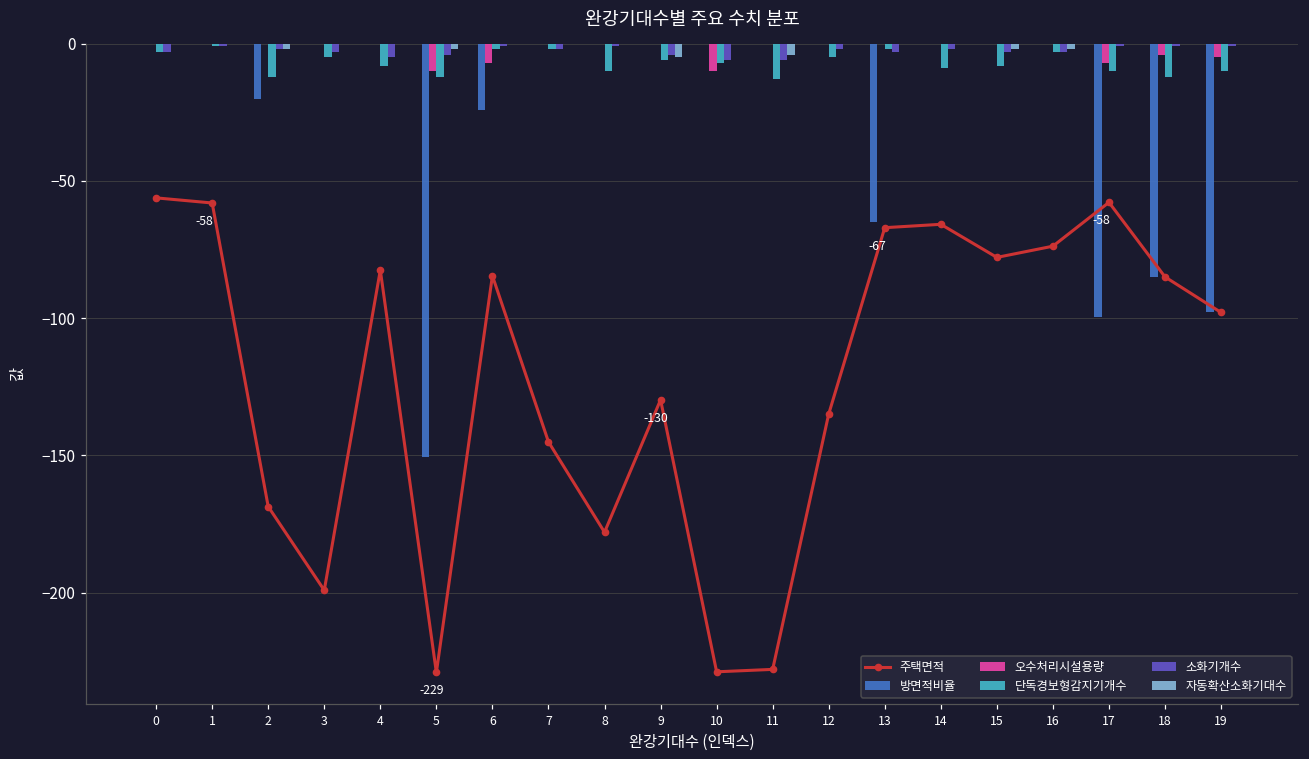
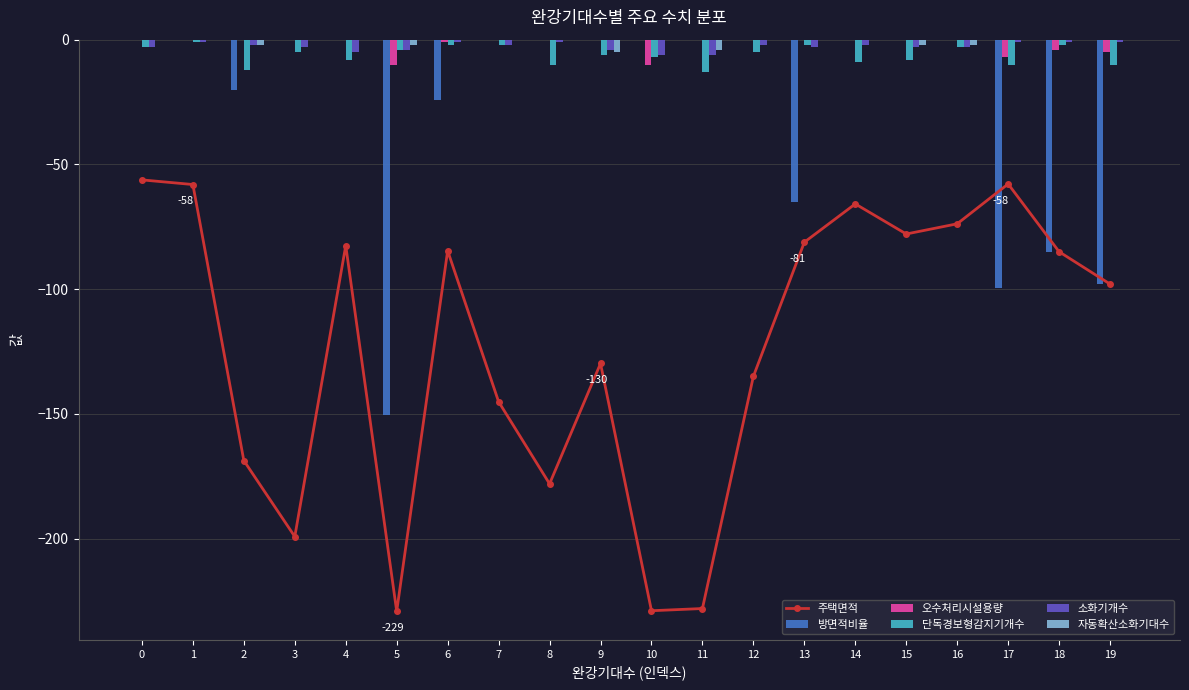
단독경보형감지기개수, 5: -12 -> -4
오수처리시설용량, 6: -7 -> -1
주택면적, 13: -67 -> -81
단독경보형감지기개수, 18: -12 -> -2
